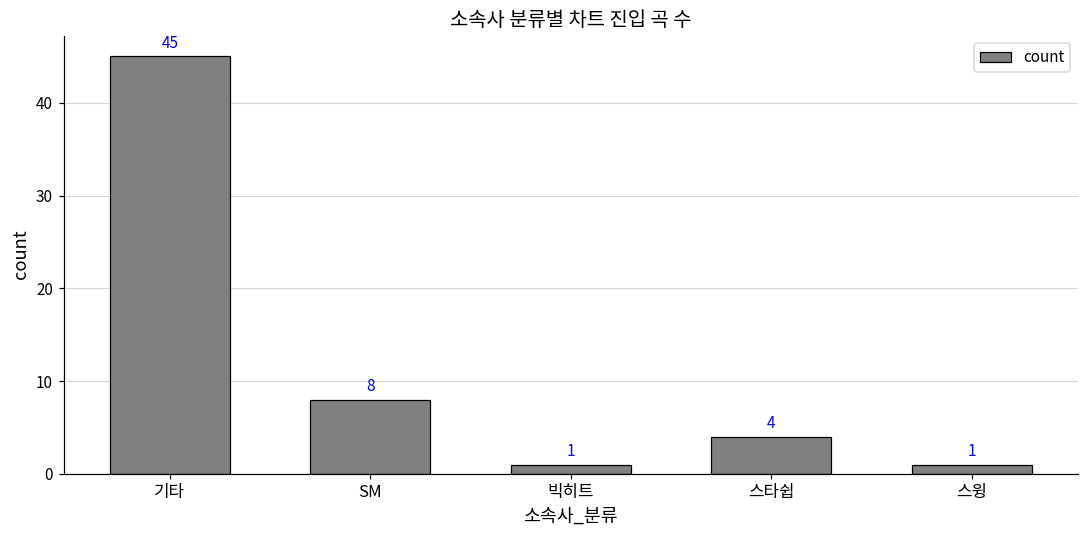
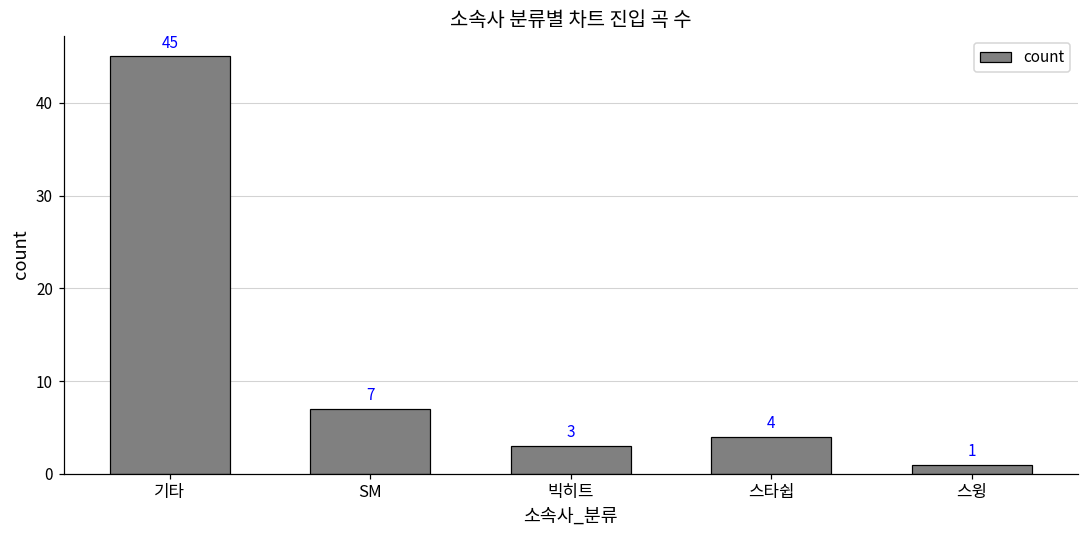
SM: 8 -> 7
빅히트: 1 -> 3
